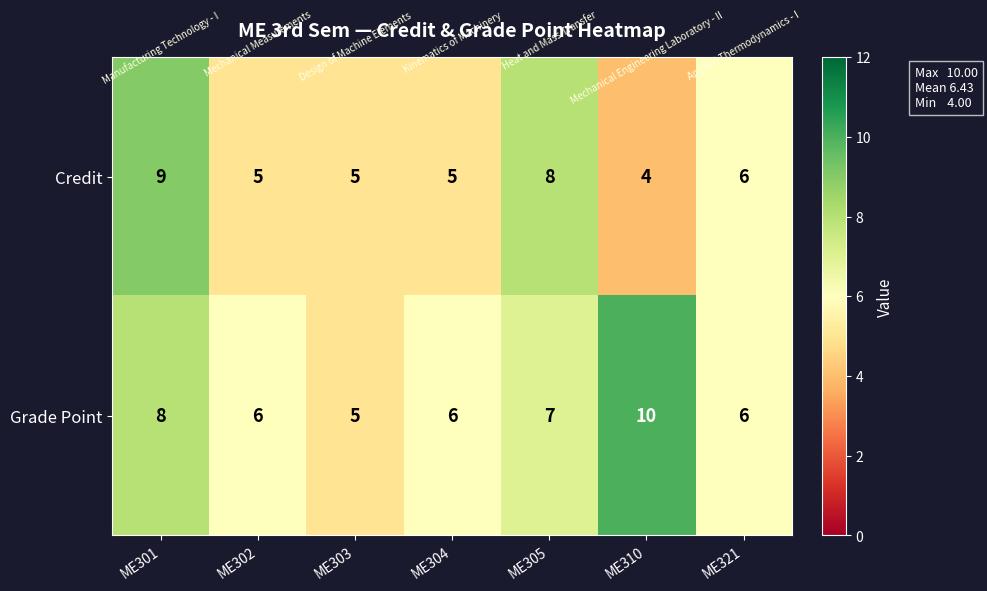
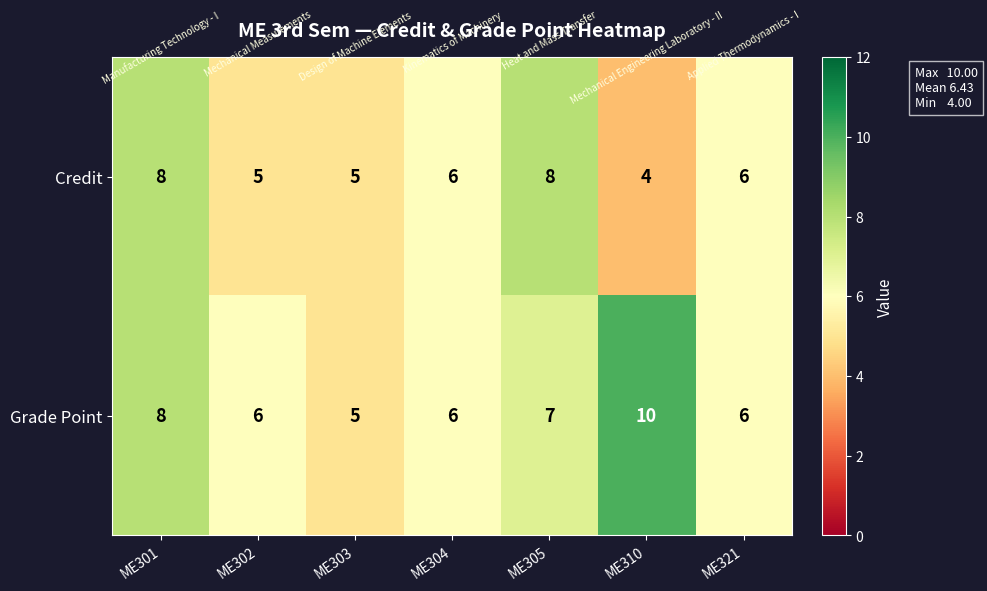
Credit, ME301: 9 -> 8
Credit, ME304: 5 -> 6
